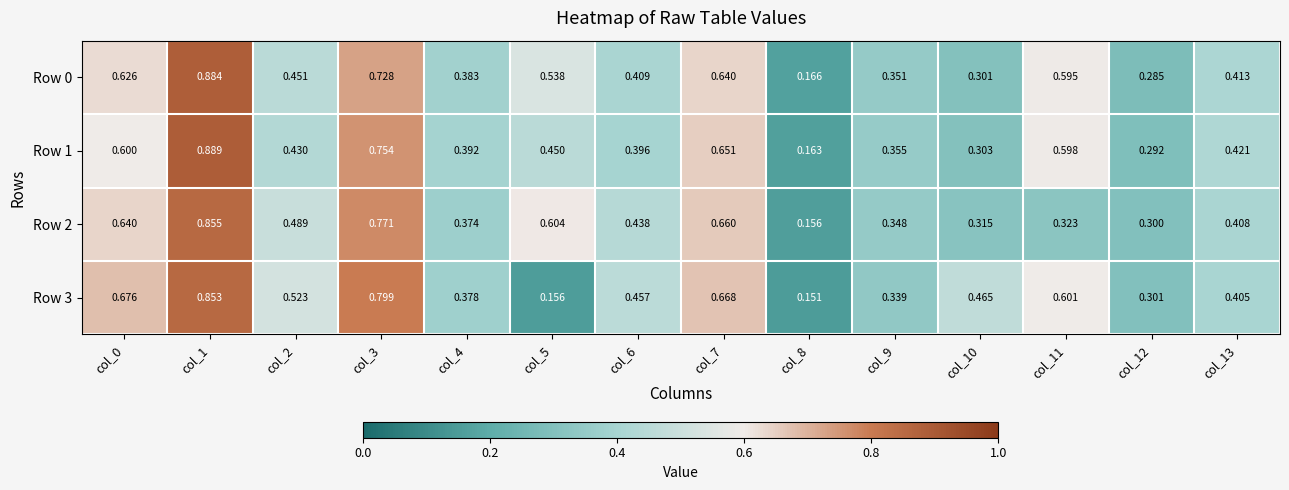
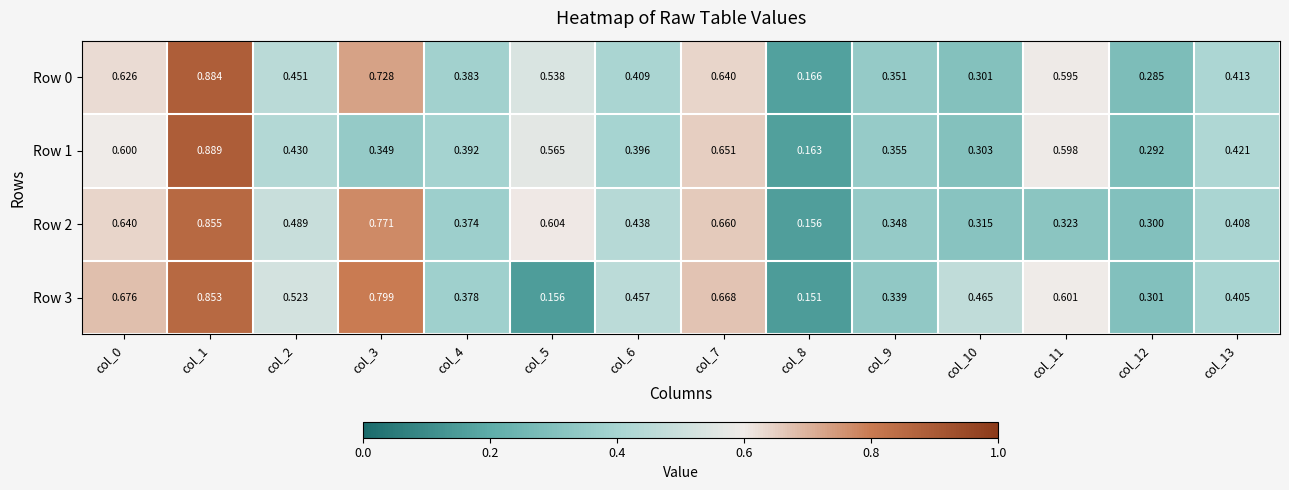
Row 1, col_3: 0.754 -> 0.349
Row 1, col_5: 0.450 -> 0.565
